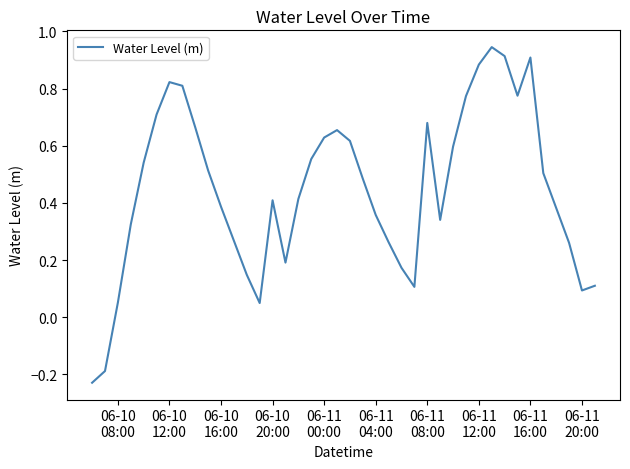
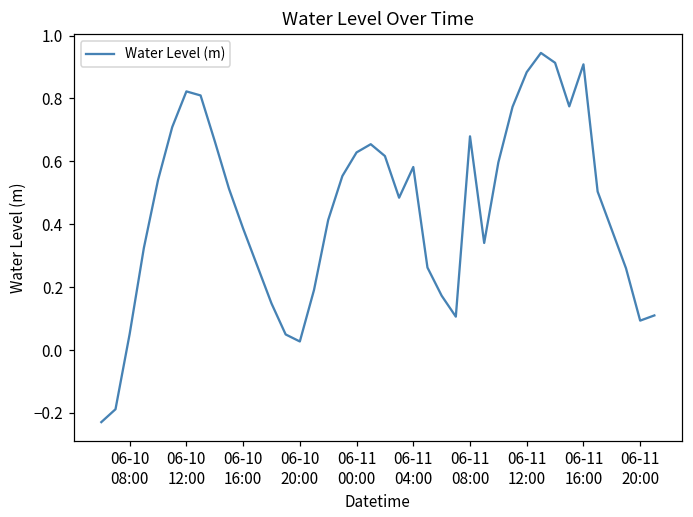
06-10 20:00: 0.41 -> 0.03
06-11 04:00: 0.36 -> 0.58
